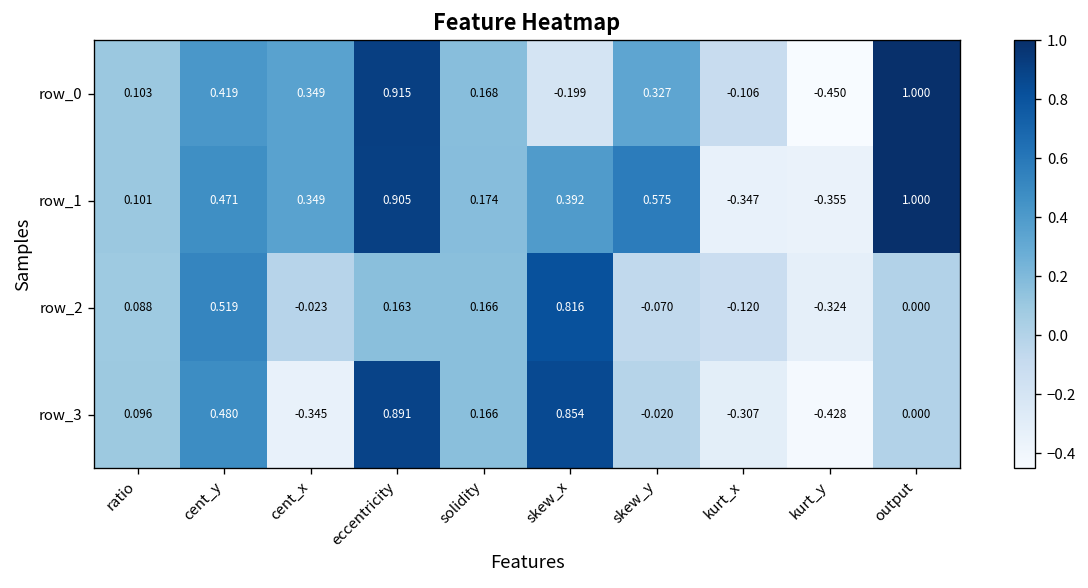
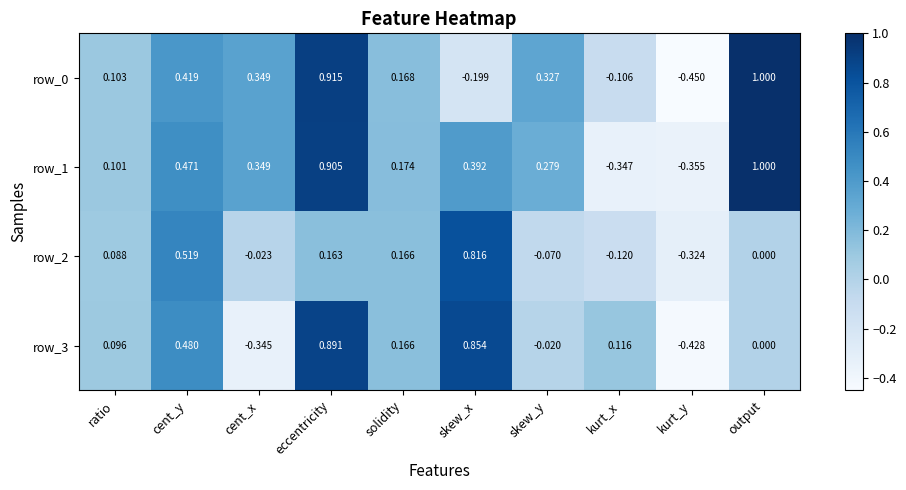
row_1, skew_y: 0.575 -> 0.279
row_3, kurt_x: -0.307 -> 0.116
